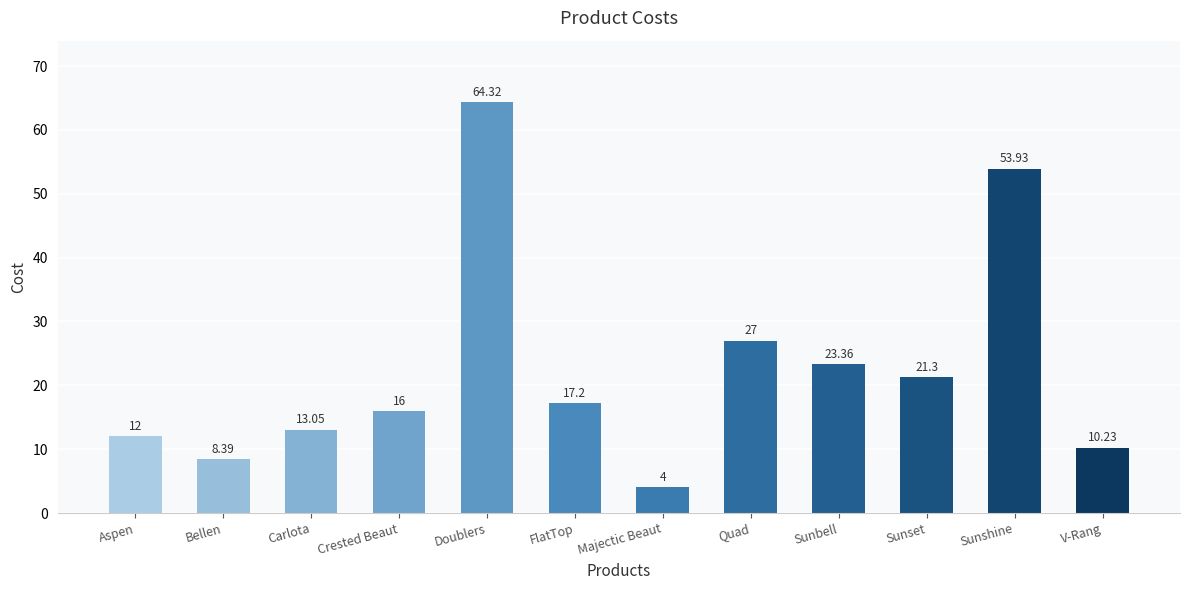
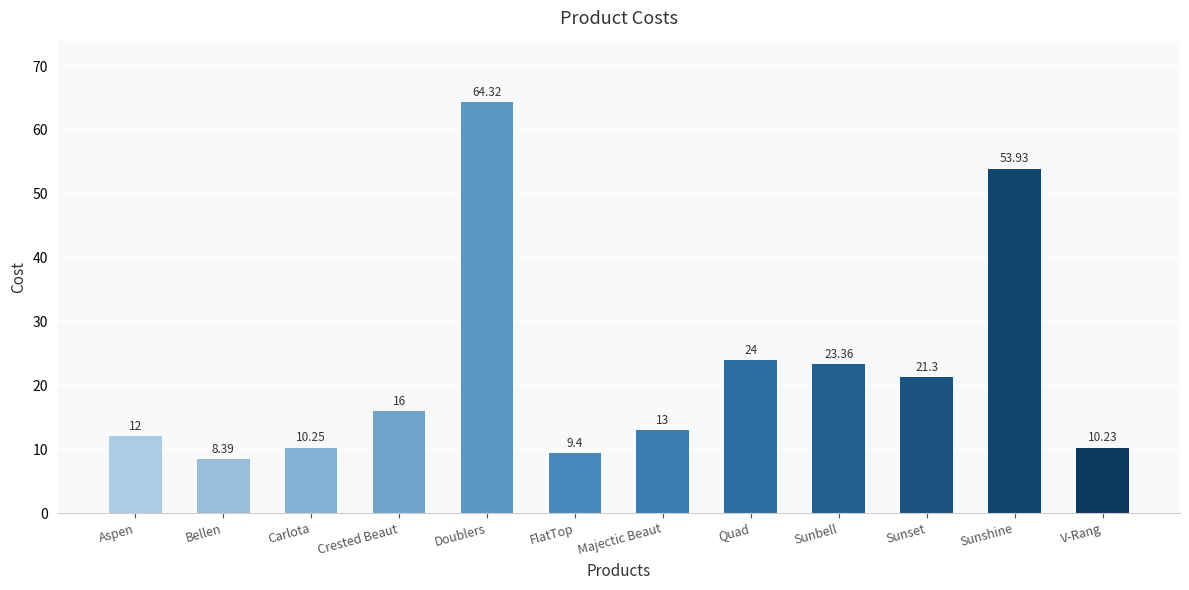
Carlota: 13.05 -> 10.25
FlatTop: 17.2 -> 9.4
Majectic Beaut: 4 -> 13
Quad: 27 -> 24
